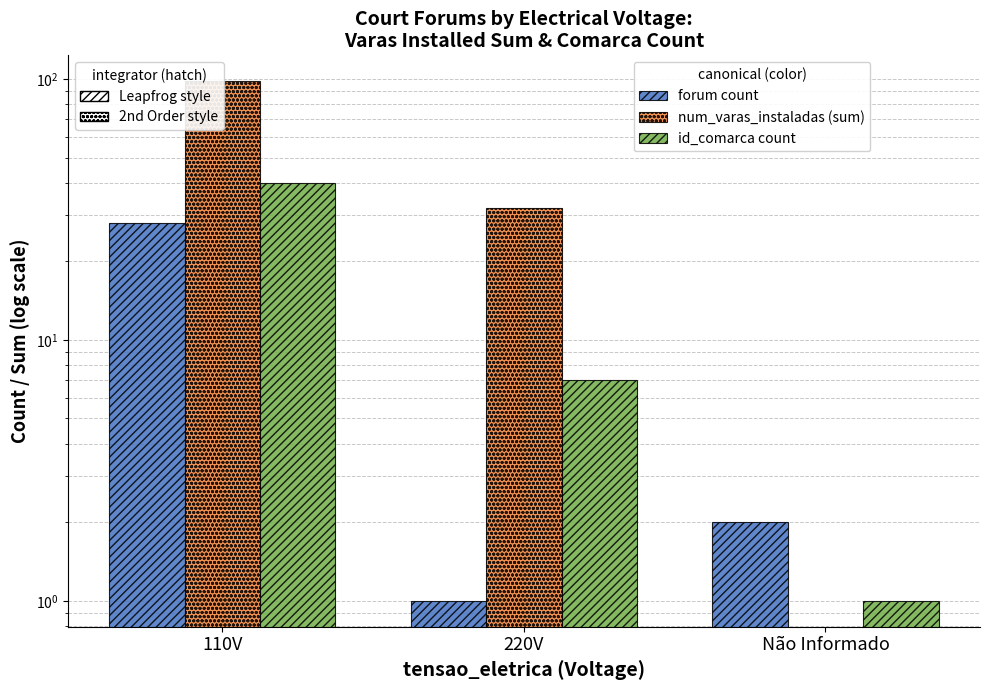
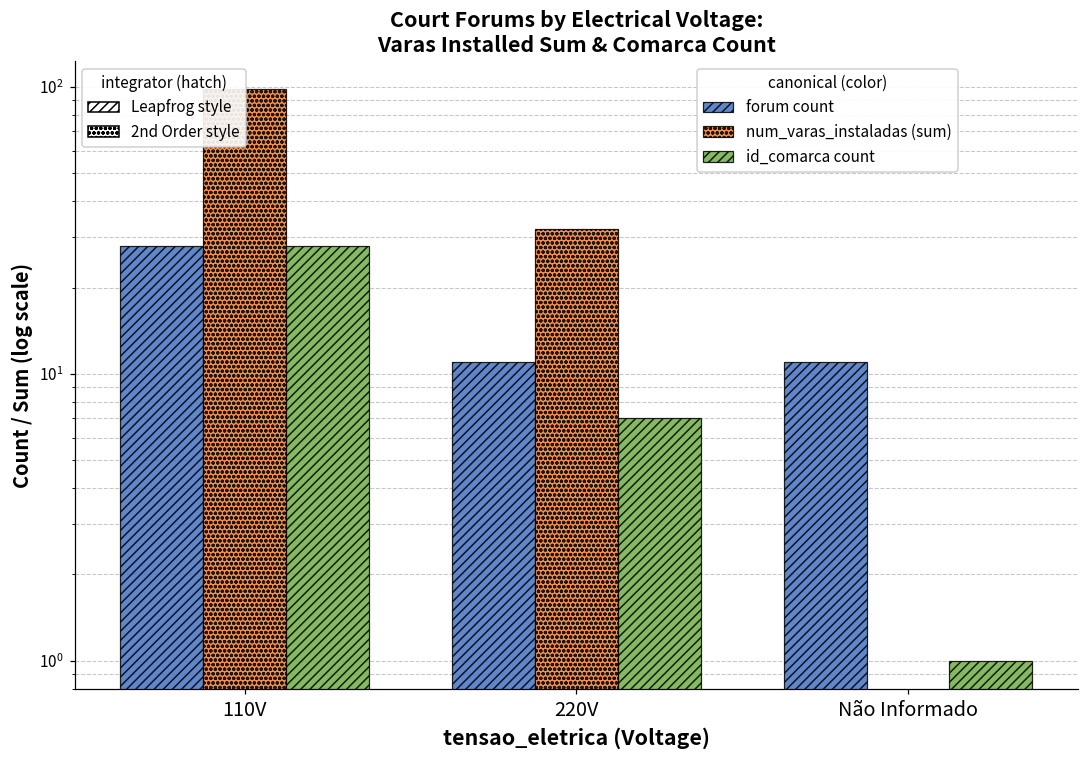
id_comarca count, 110V: 40 -> 28
forum count, 220V: 1 -> 11
forum count, Não Informado: 2 -> 11
